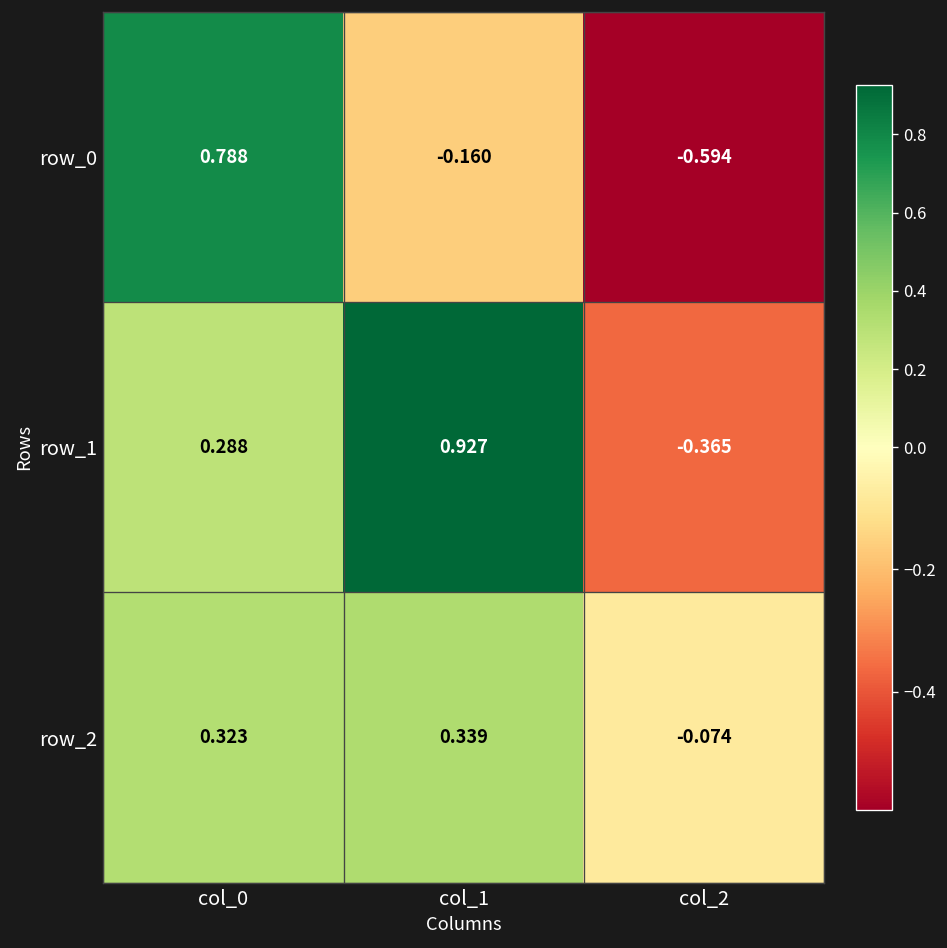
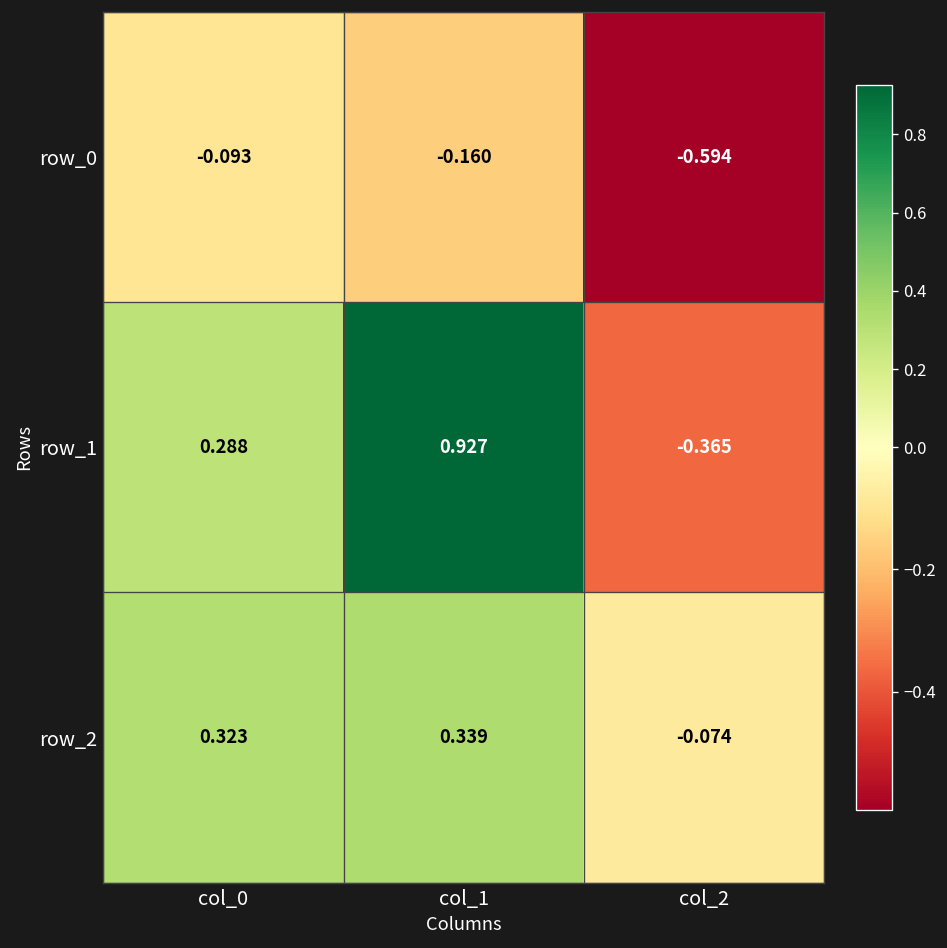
row_0, col_0: 0.788 -> -0.093
